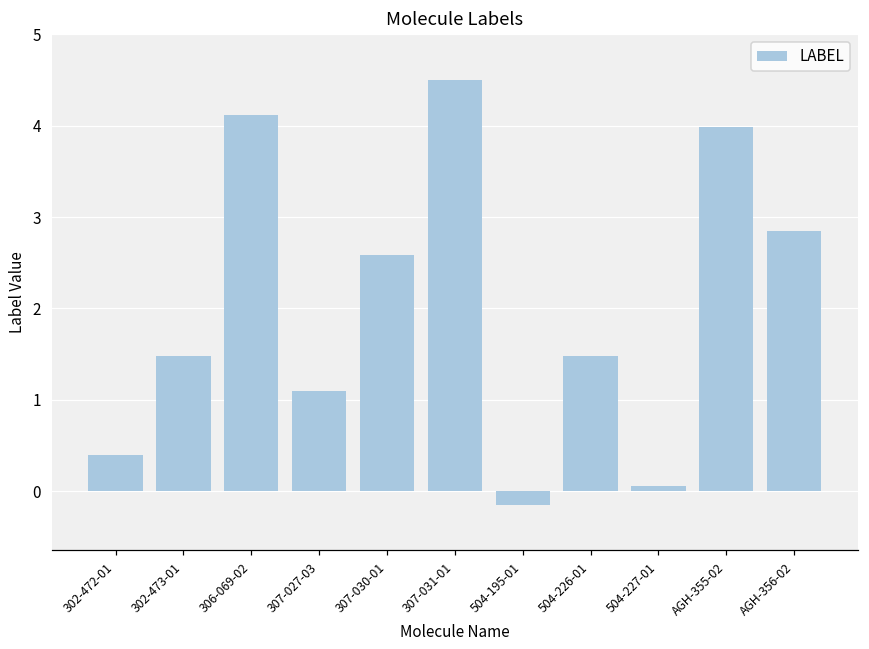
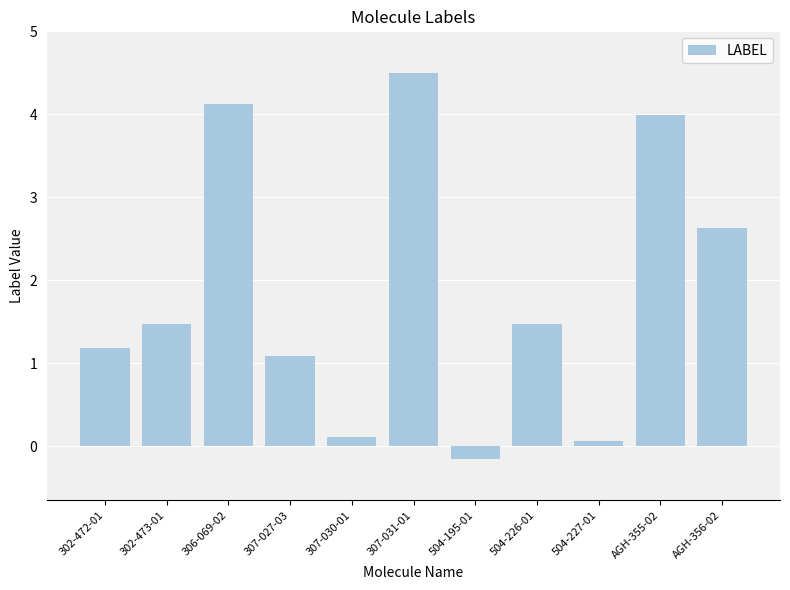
302-472-01: 0.4 -> 1.2
307-030-01: 2.6 -> 0.1
AGH-356-02: 2.9 -> 2.6
